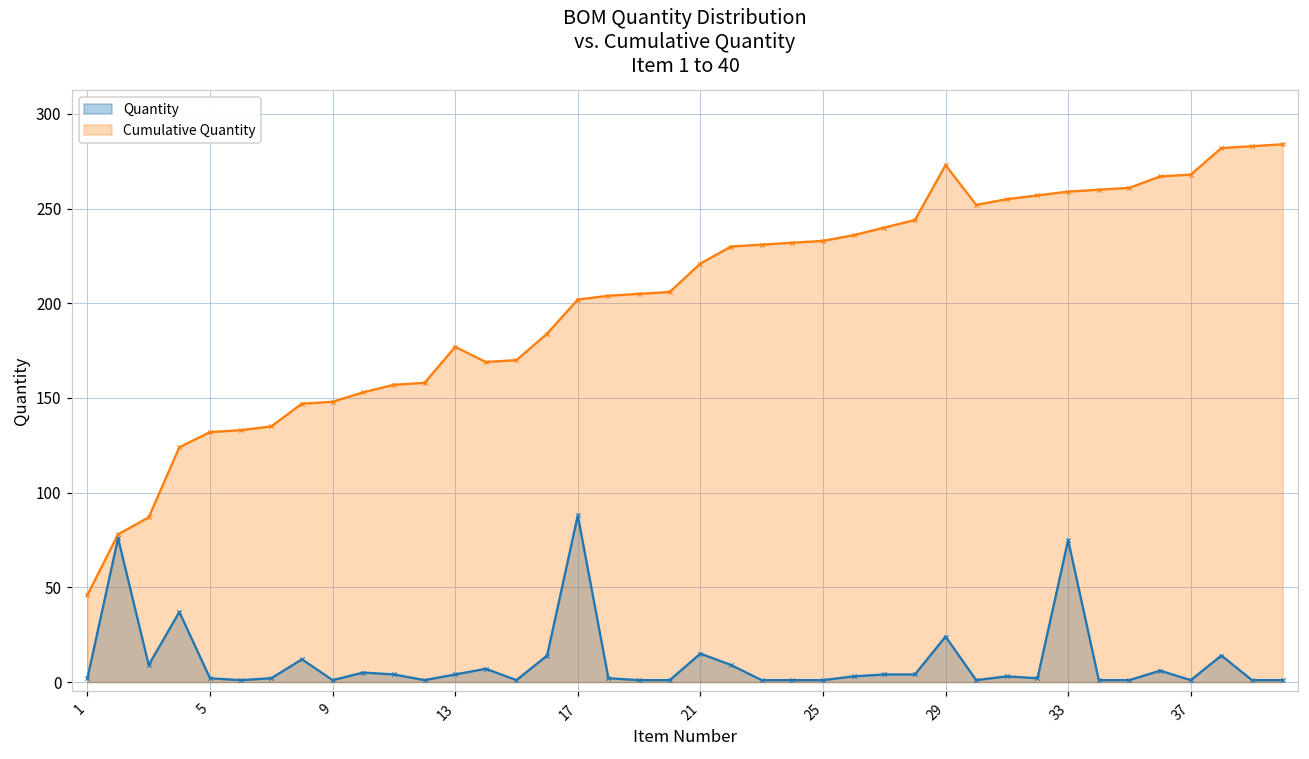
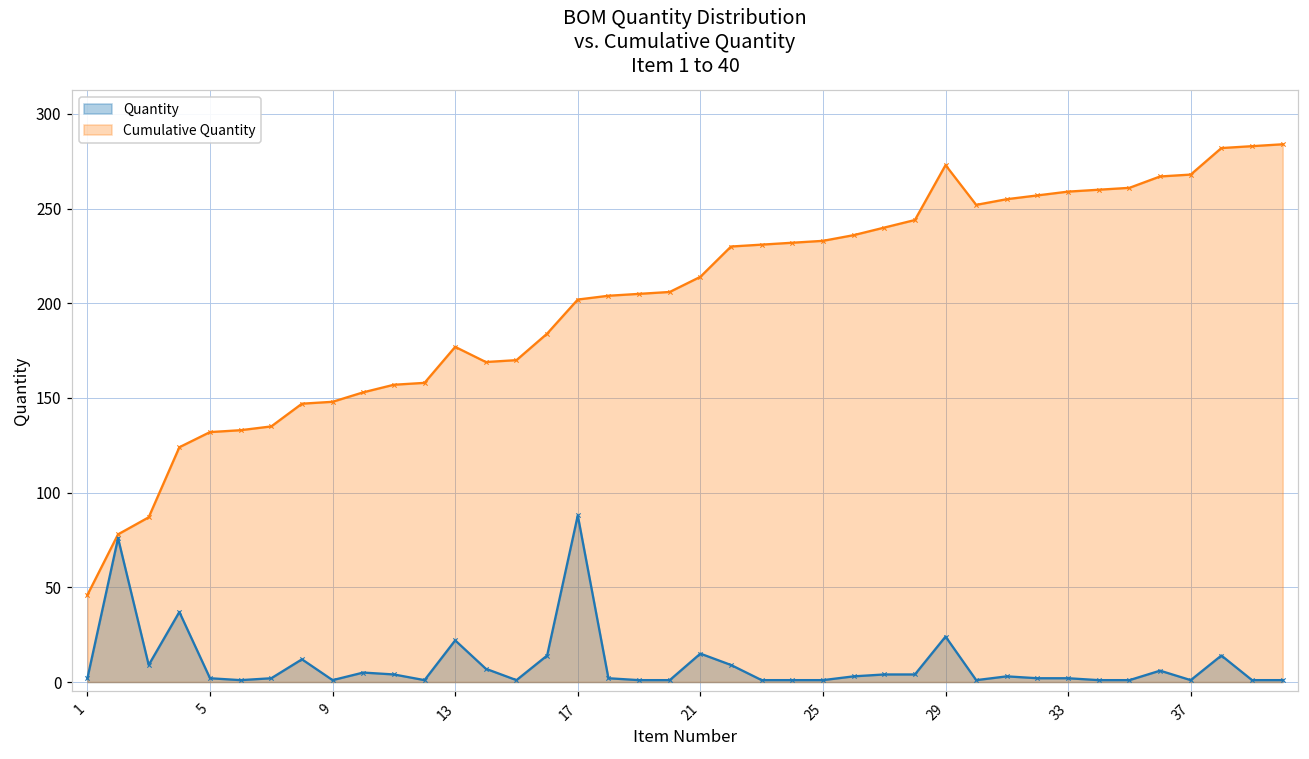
Quantity, 13: 4 -> 22
Cumulative Quantity, 21: 221 -> 214
Quantity, 33: 75 -> 2
